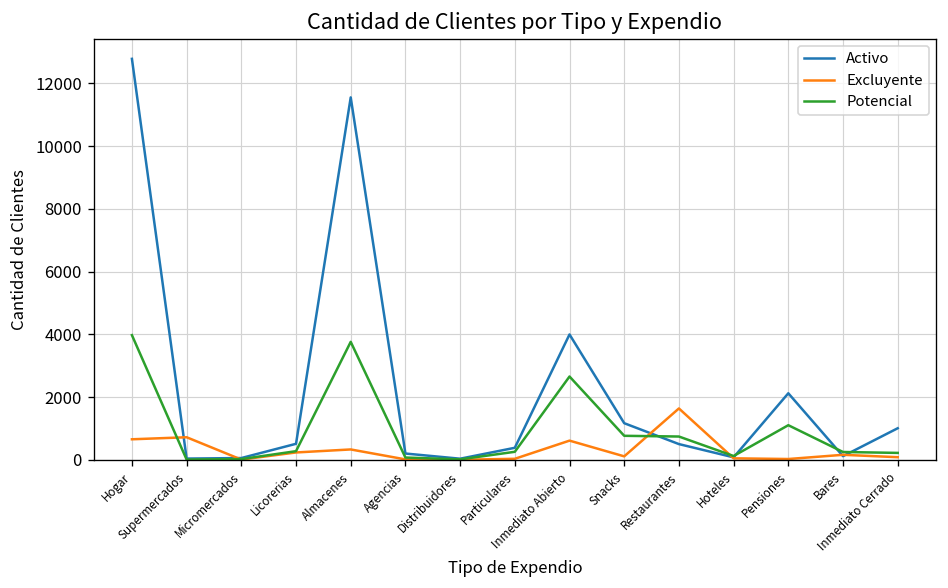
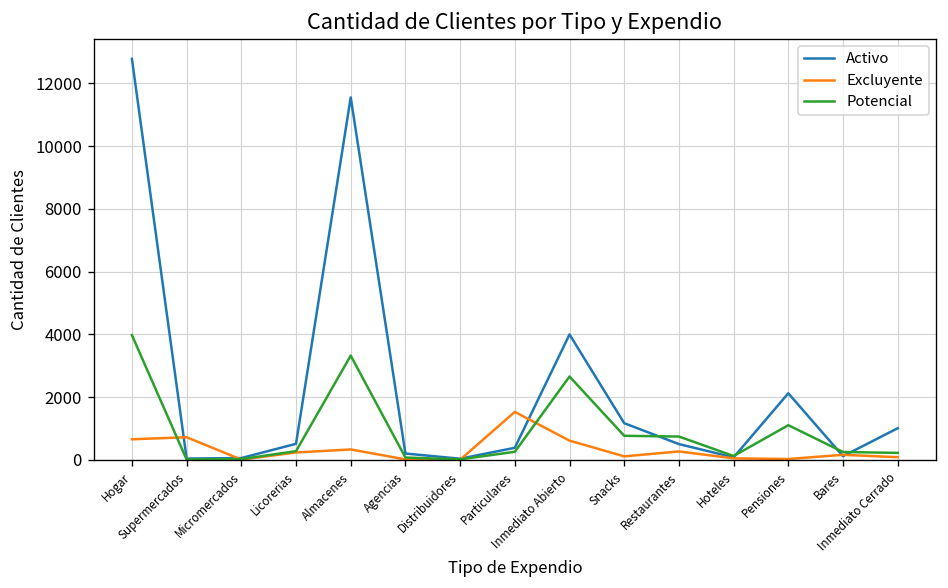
Potencial, Almacenes: 3800 -> 3300
Excluyente, Particulares: 0 -> 1500
Excluyente, Restaurantes: 1600 -> 300
